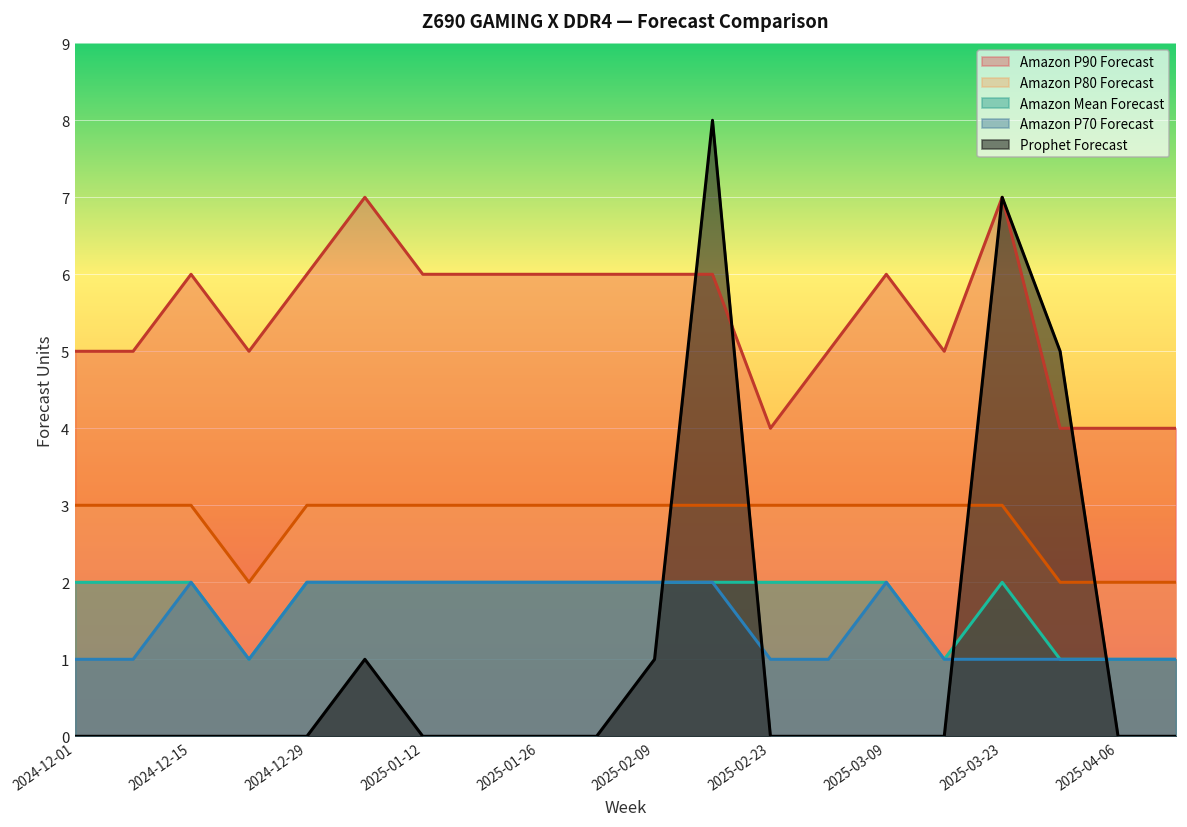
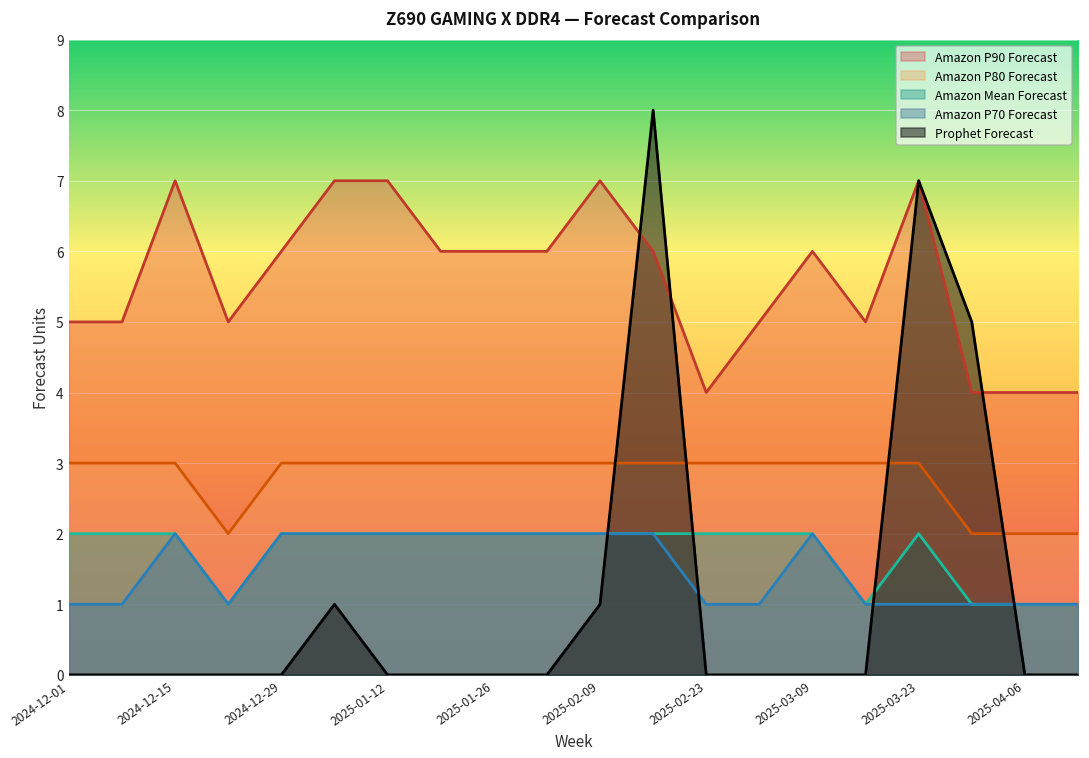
Amazon P90 Forecast, 2024-12-15: 6 -> 7
Amazon P90 Forecast, 2025-01-12: 6 -> 7
Amazon P90 Forecast, 2025-02-09: 6 -> 7
